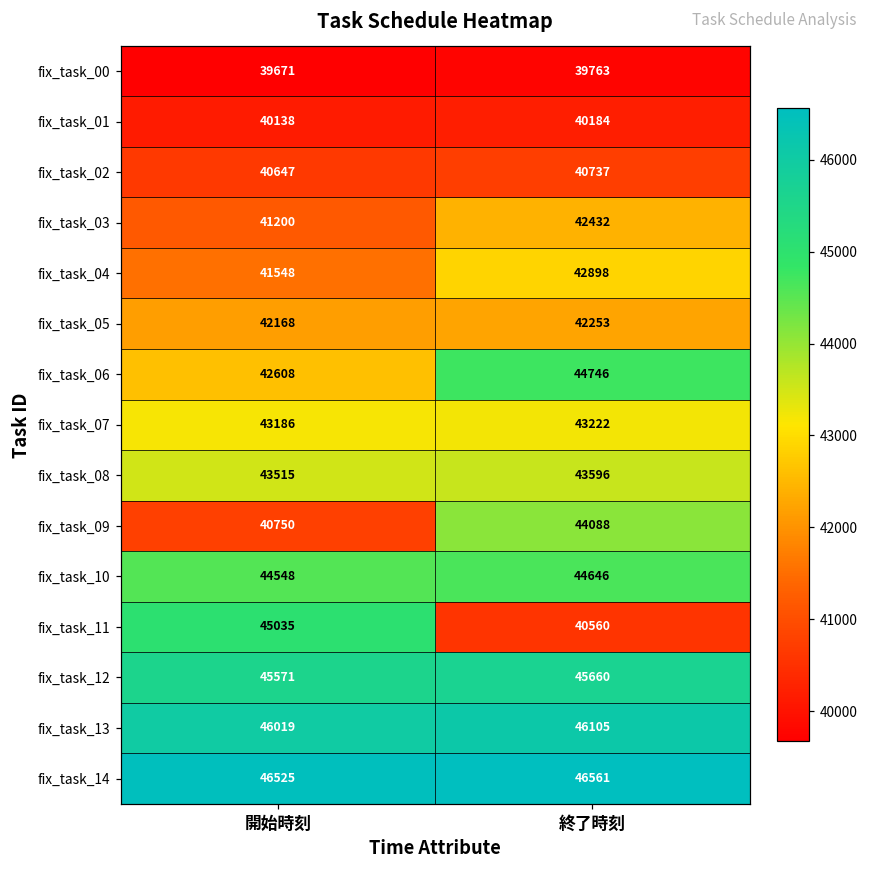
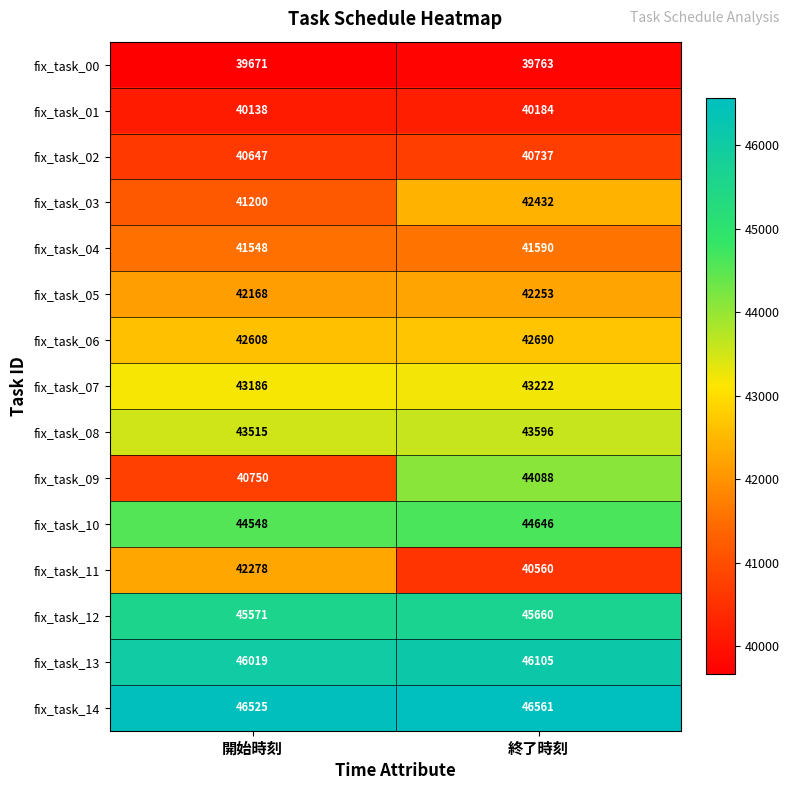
fix_task_04, 終了時刻: 42898 -> 41590
fix_task_06, 終了時刻: 44746 -> 42690
fix_task_11, 開始時刻: 45035 -> 42278
